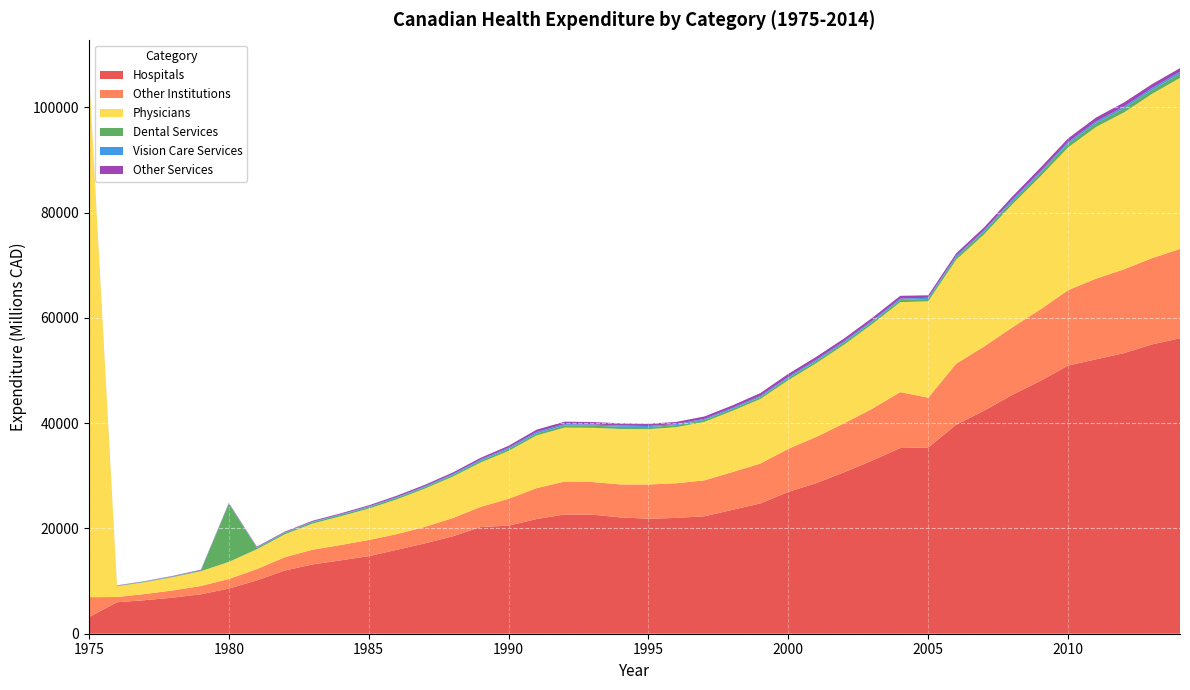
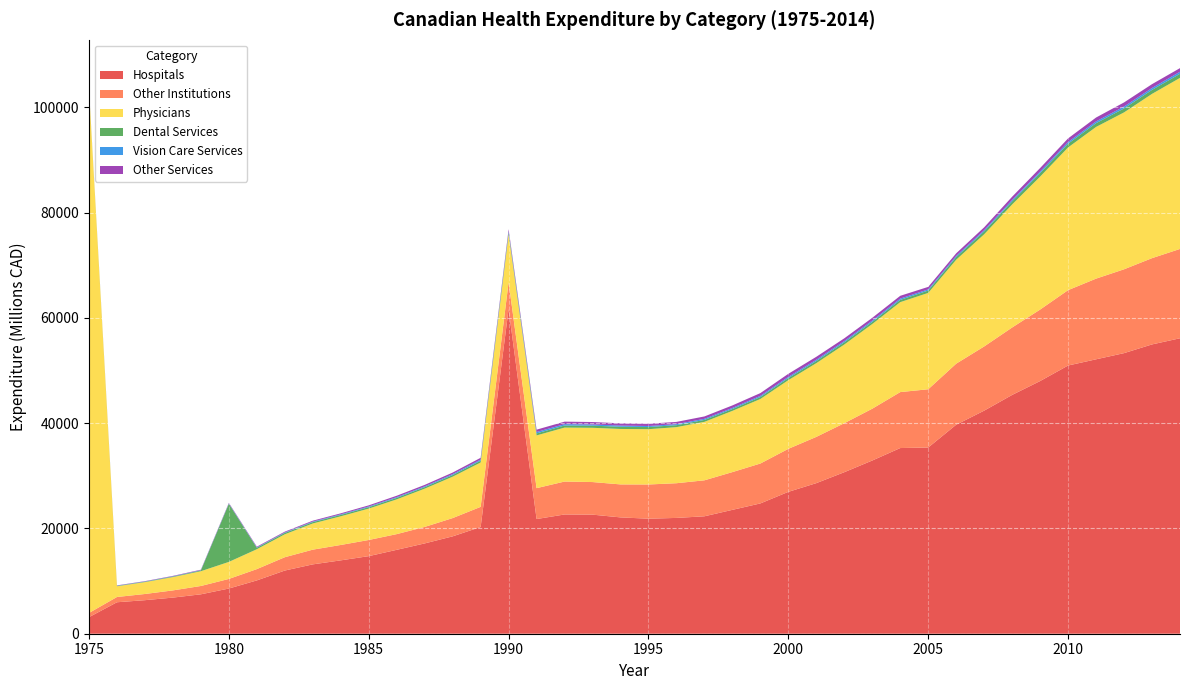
Other Institutions, 1975: 4000 -> 1000
Hospitals, 1990: 21000 -> 62000
Other Institutions, 2005: 9000 -> 11000
